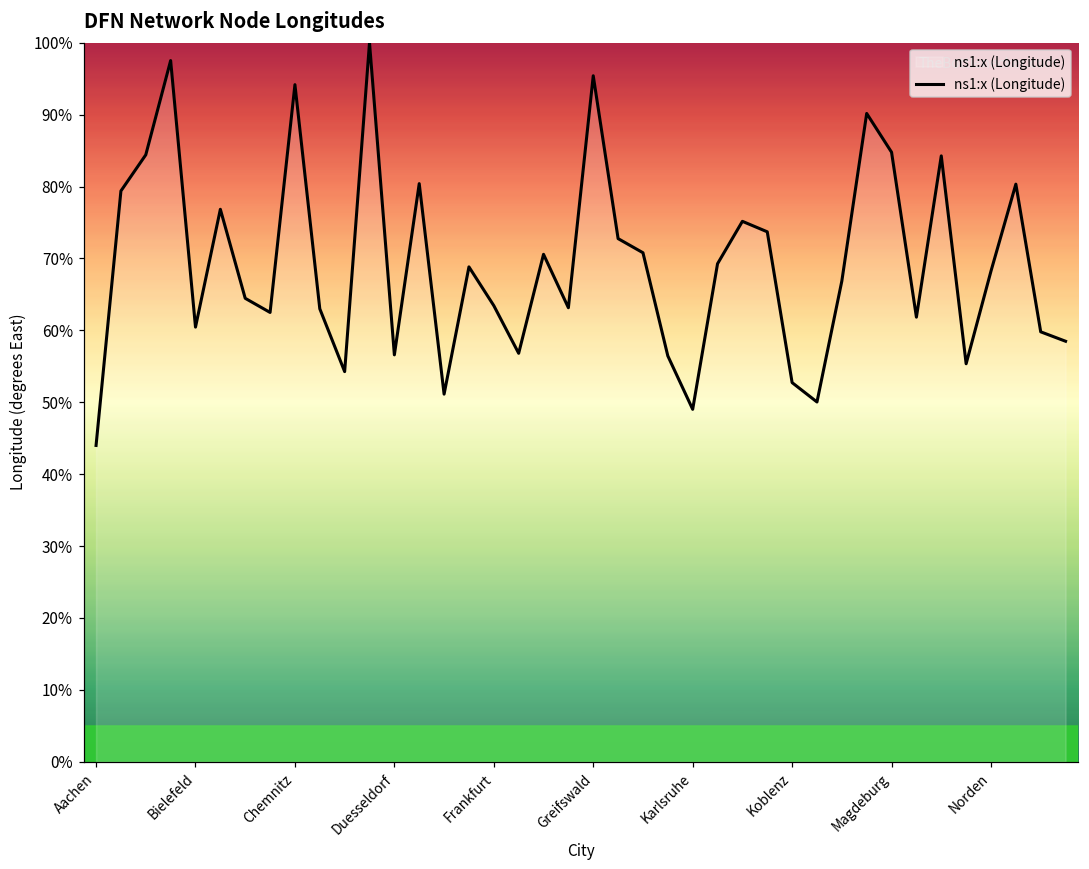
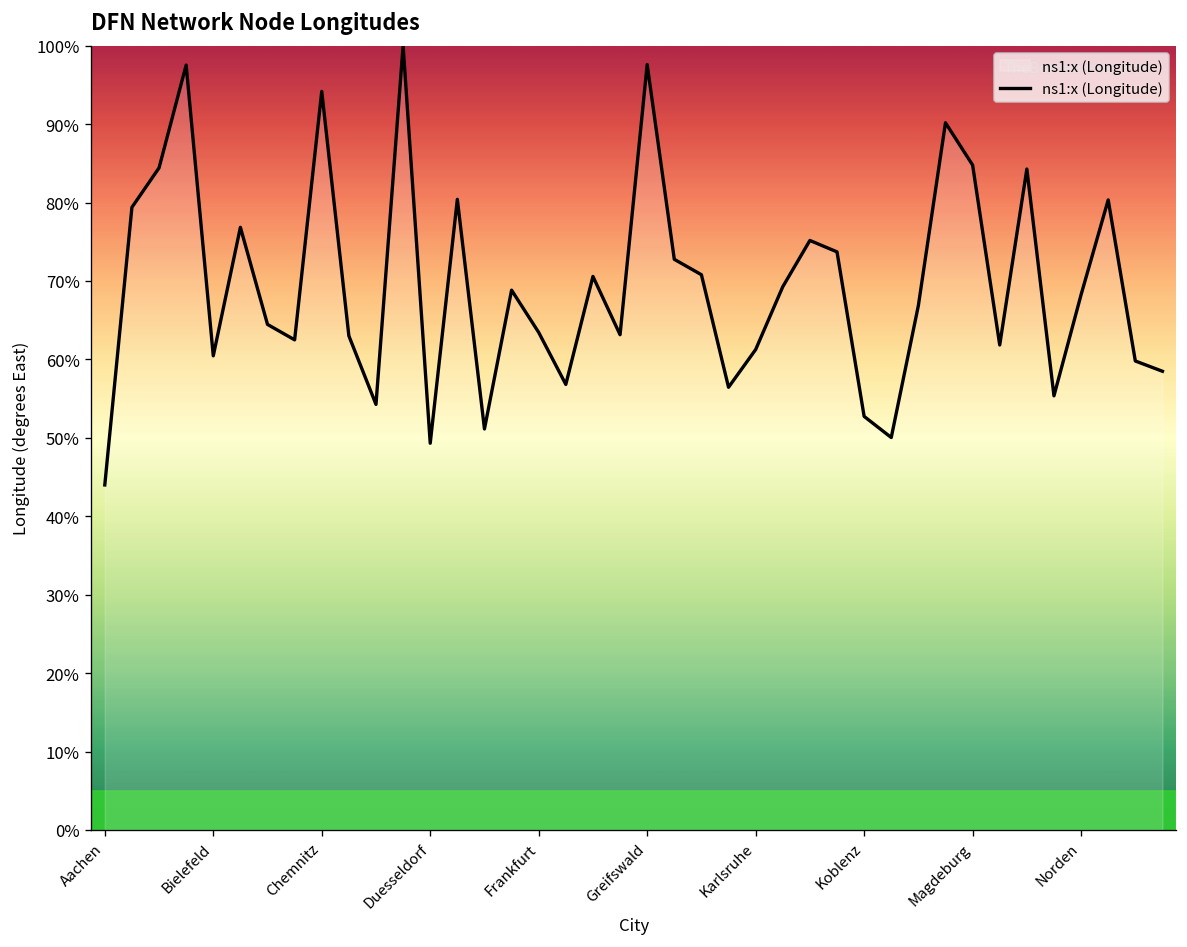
Duesseldorf: 57% -> 49%
Greifswald: 95% -> 98%
Karlsruhe: 49% -> 61%
